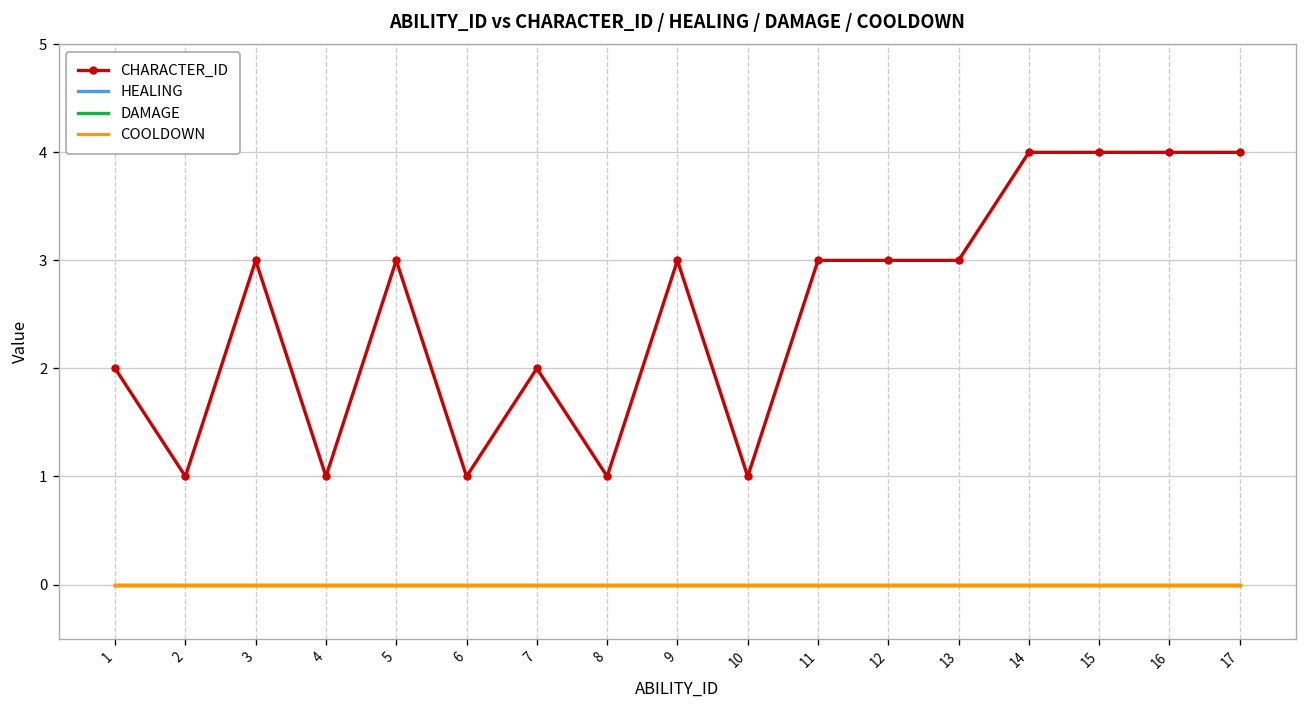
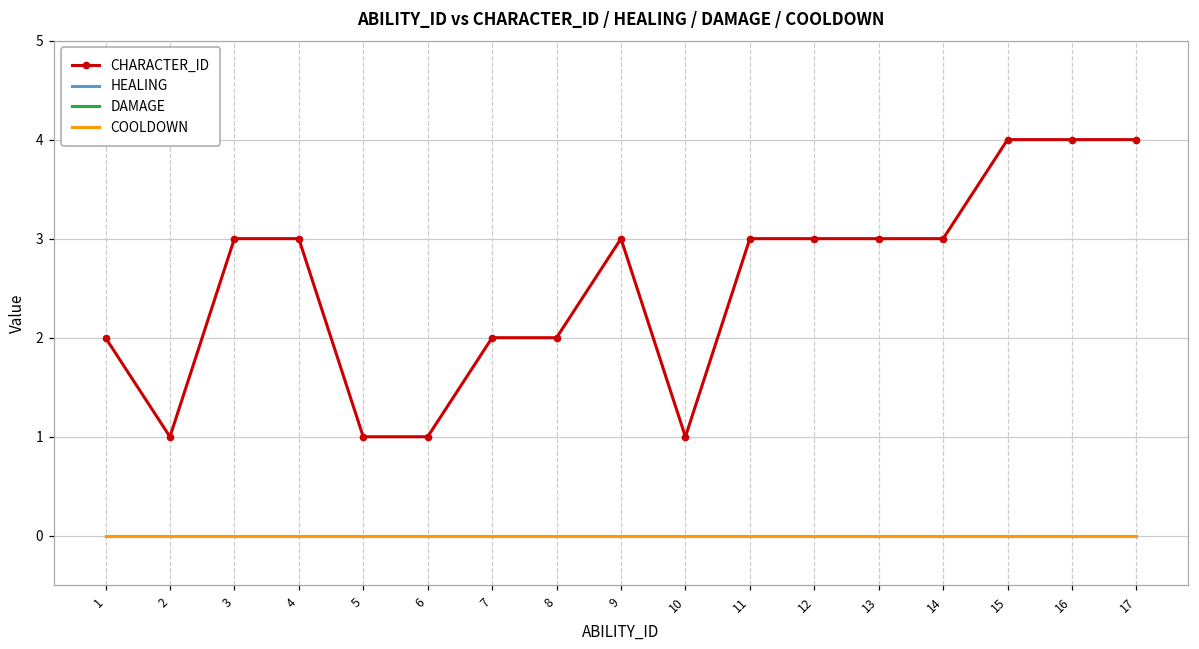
CHARACTER_ID, 4: 1 -> 3
CHARACTER_ID, 5: 3 -> 1
CHARACTER_ID, 8: 1 -> 2
CHARACTER_ID, 14: 4 -> 3
